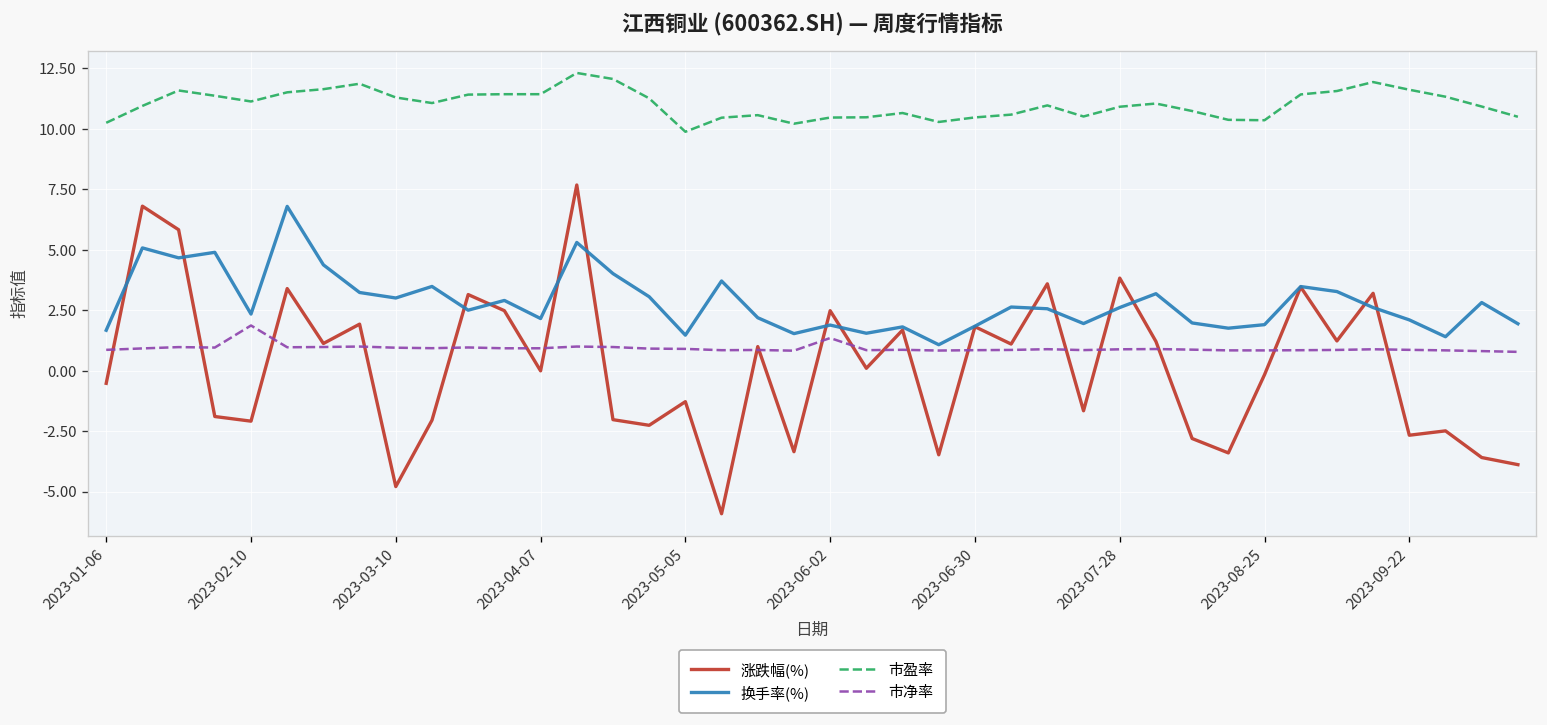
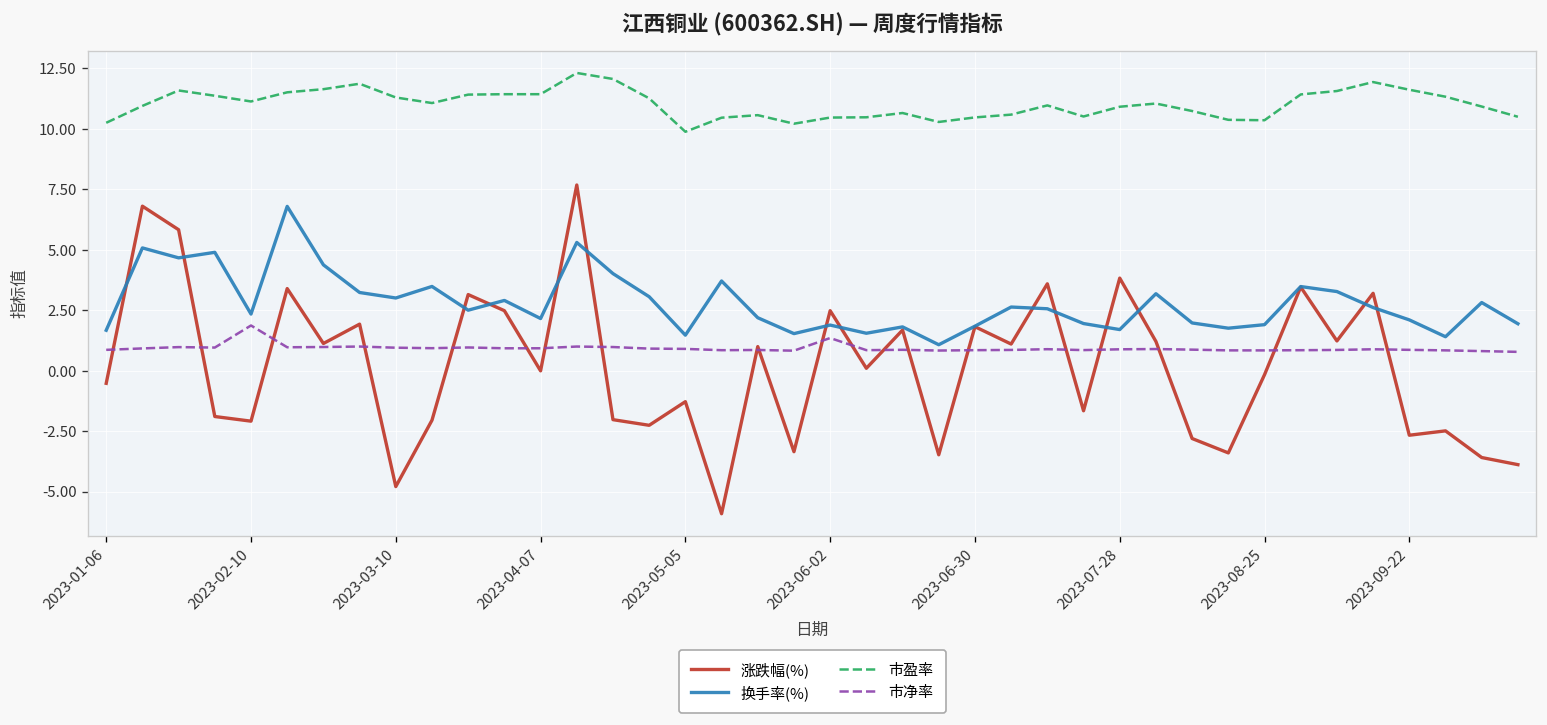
换手率(%), 2023-07-28: 2.6 -> 1.7
